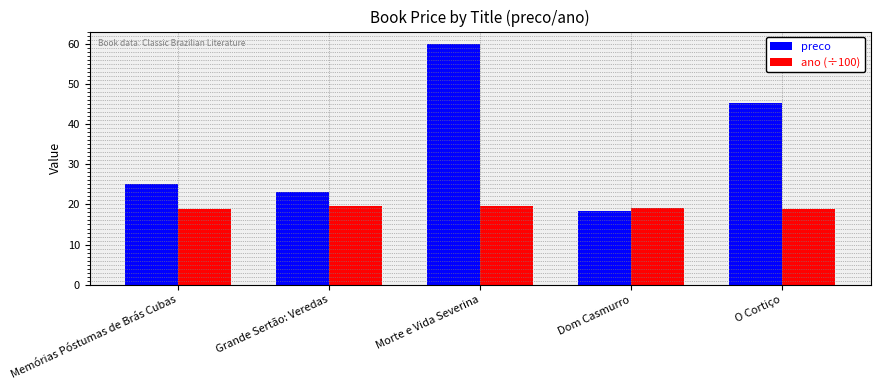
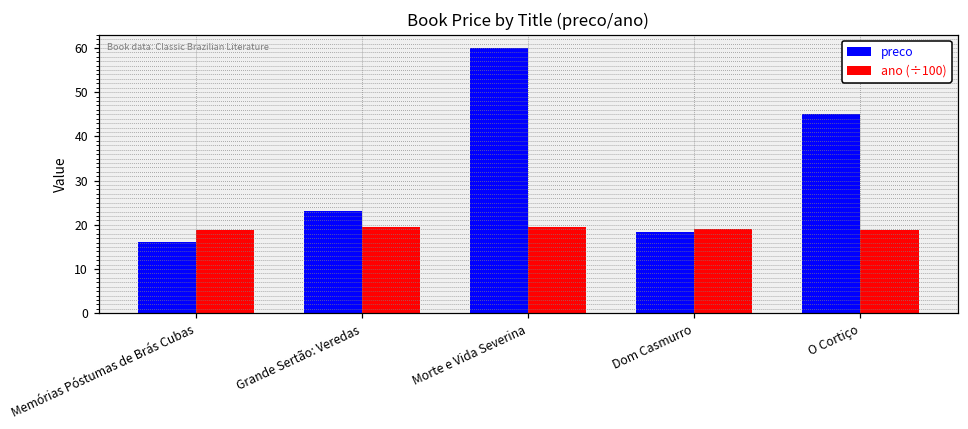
preco, Memórias Póstumas de Brás Cubas: 25 -> 16
